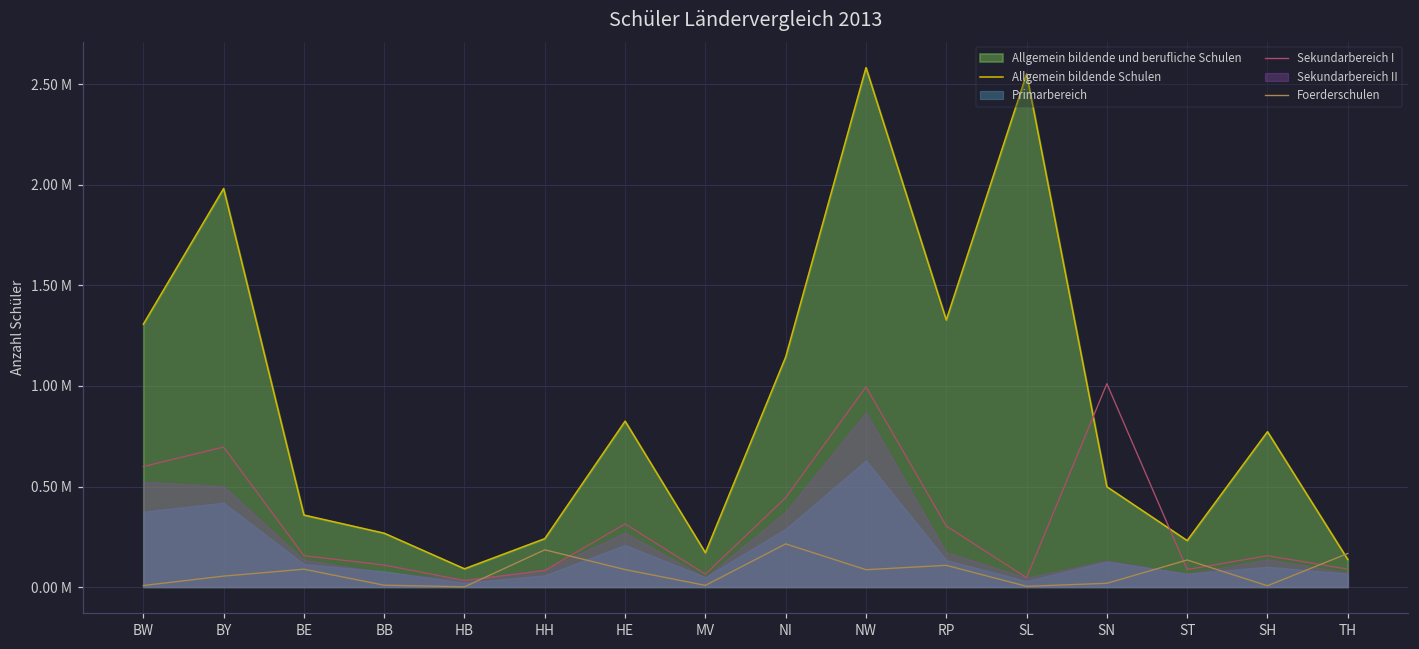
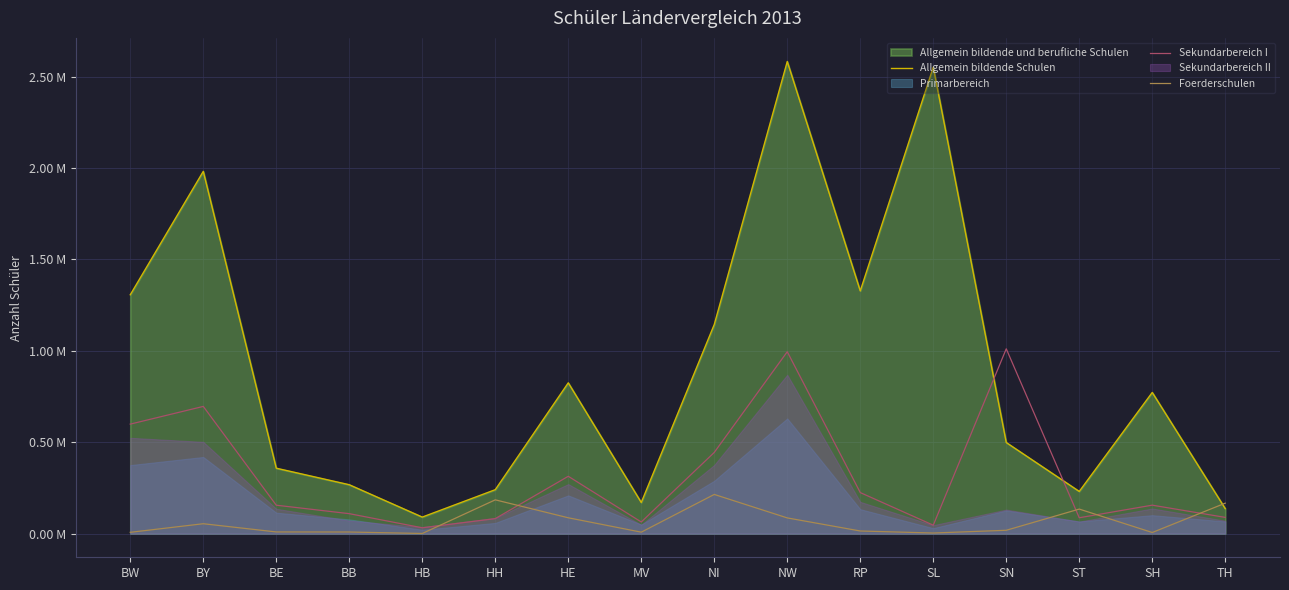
Foerderschulen, BE: 90000 -> 10000
Sekundarbereich I, RP: 300000 -> 220000
Foerderschulen, RP: 110000 -> 10000
